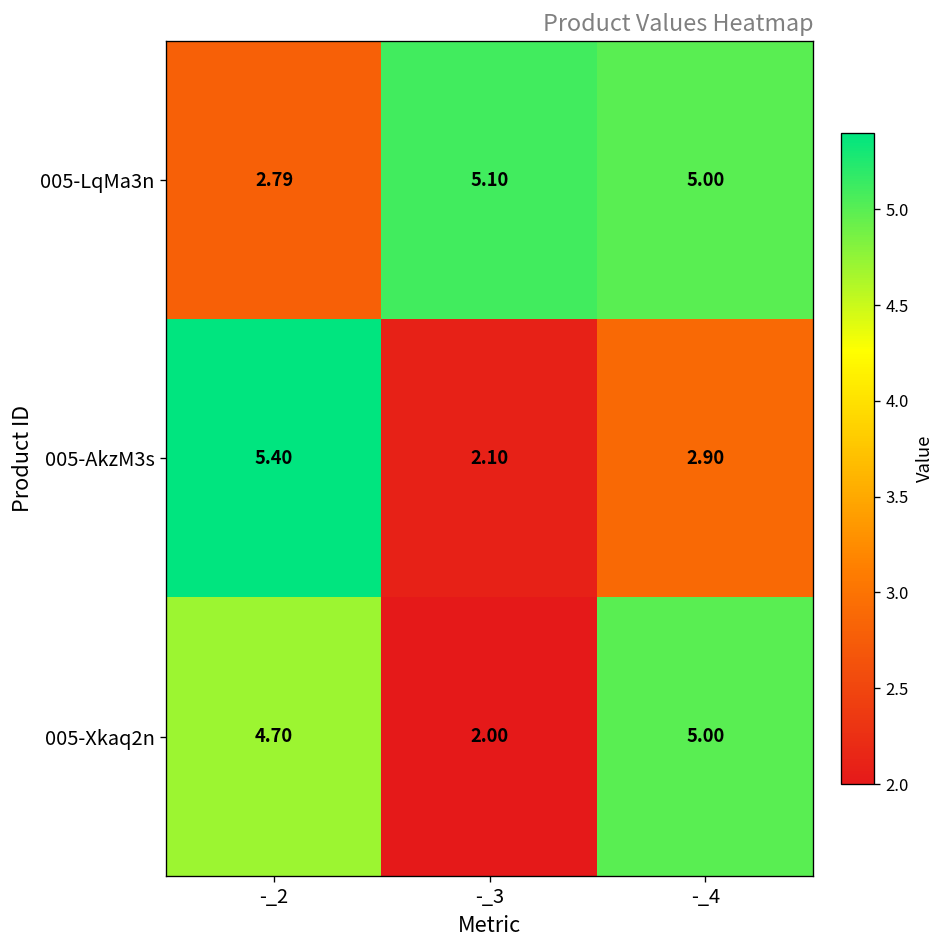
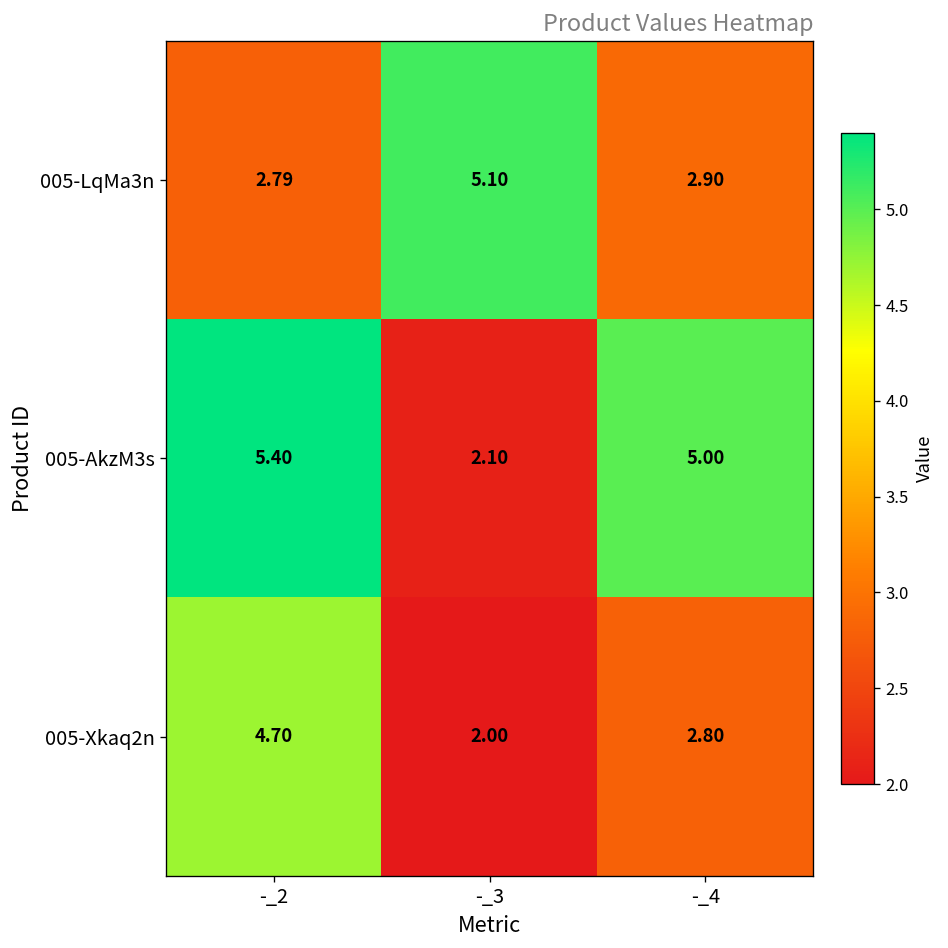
005-LqMa3n, -_4: 5.00 -> 2.90
005-AkzM3s, -_4: 2.90 -> 5.00
005-Xkaq2n, -_4: 5.00 -> 2.80
